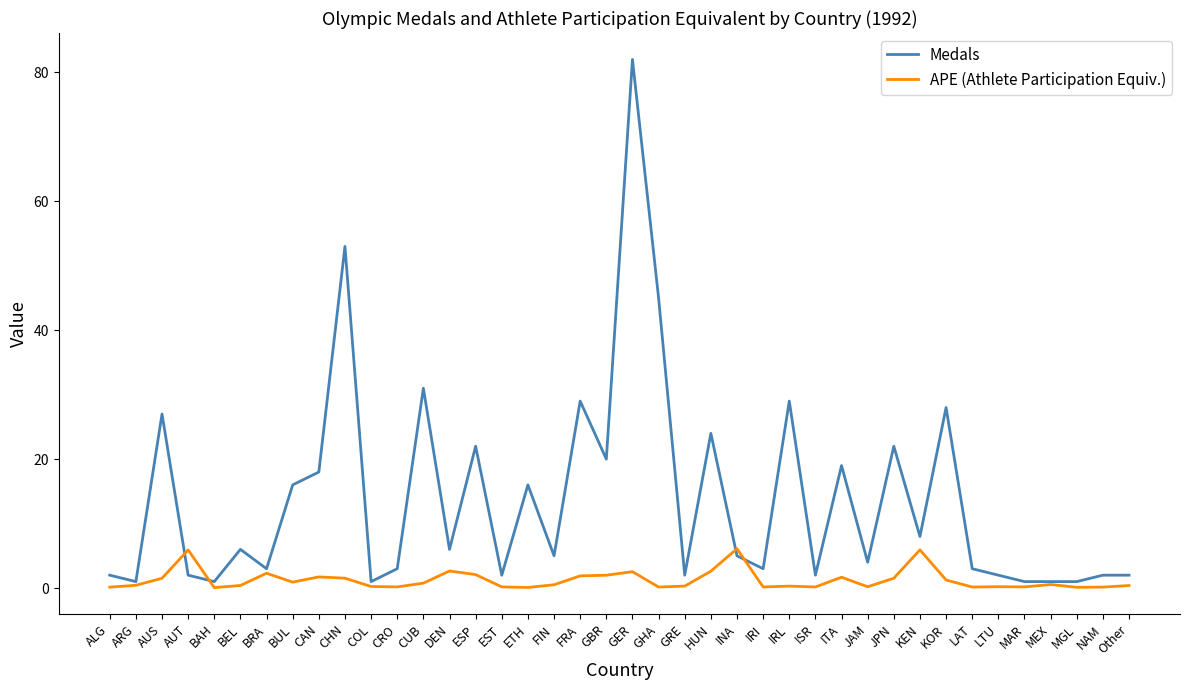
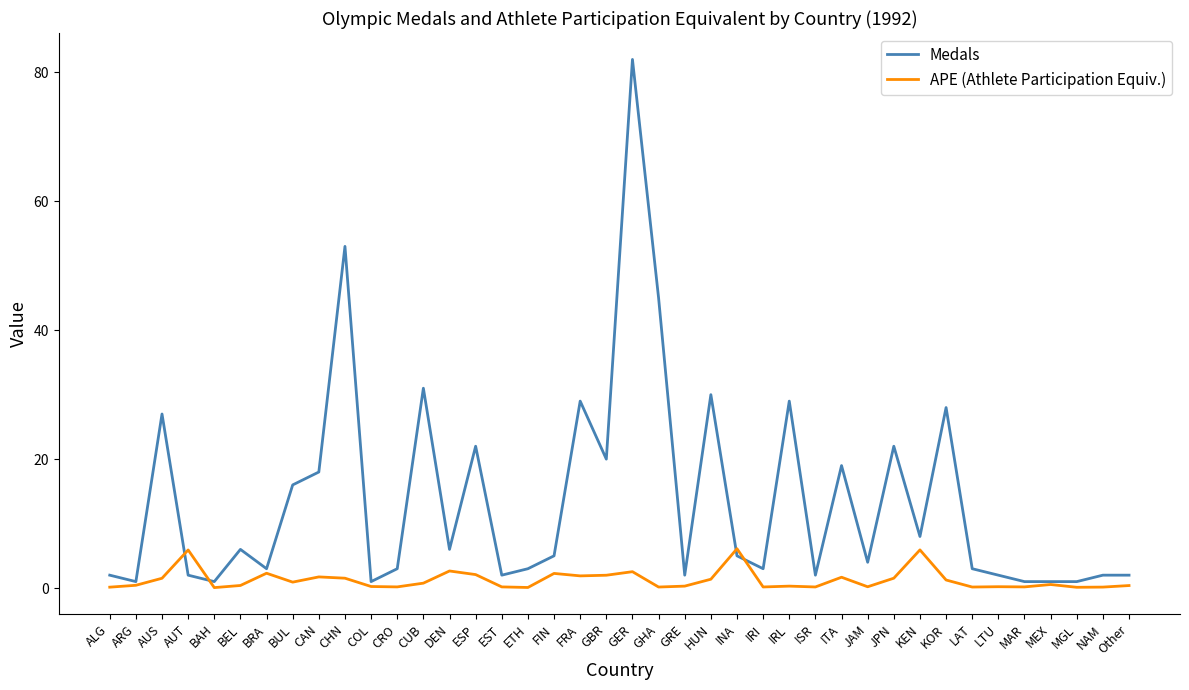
Medals, ETH: 16 -> 3
APE (Athlete Participation Equiv.), FIN: 1 -> 2
Medals, HUN: 24 -> 30
APE (Athlete Participation Equiv.), HUN: 3 -> 1
